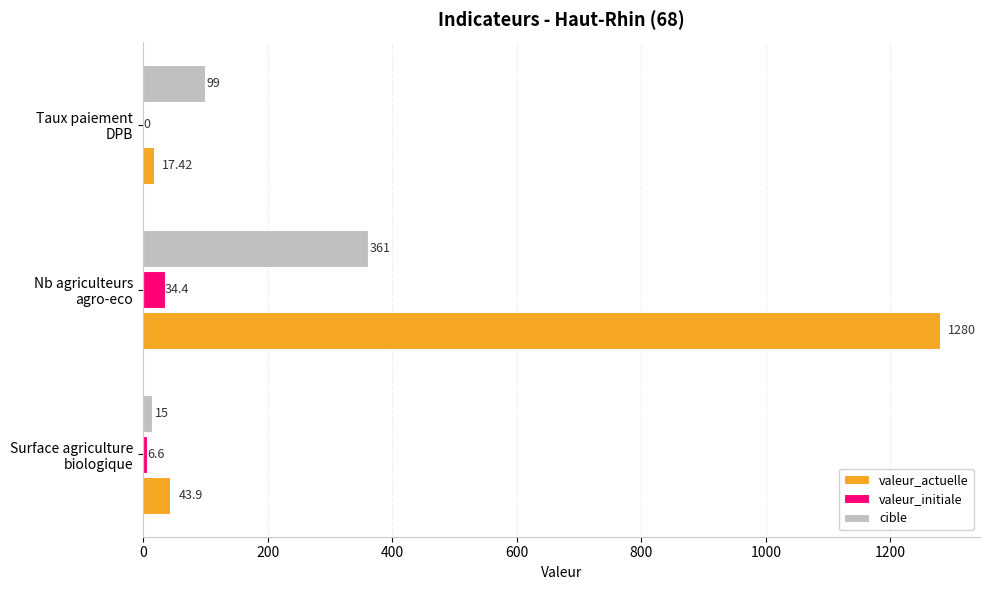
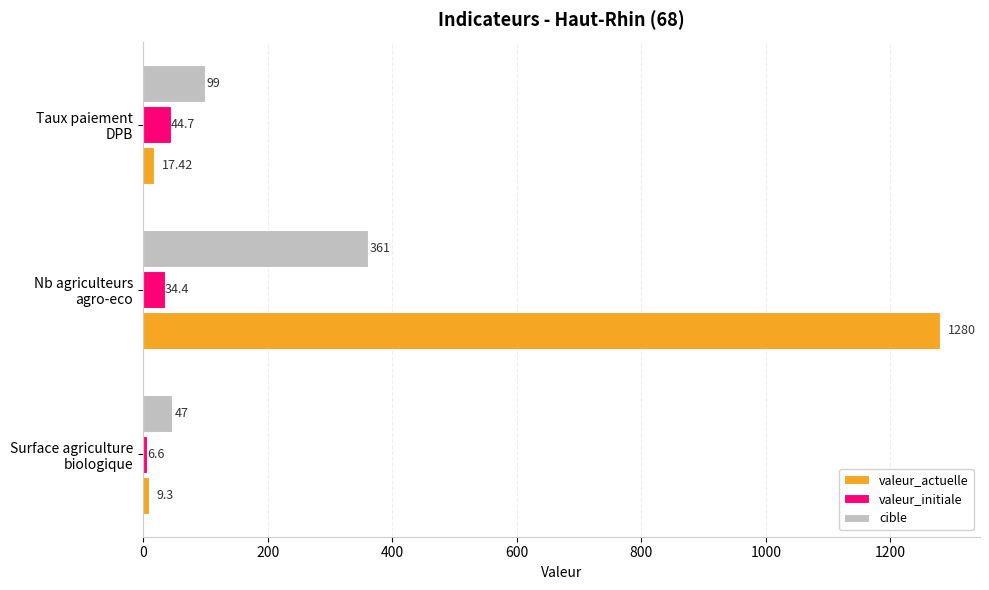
valeur_initiale, Taux paiement DPB: 0 -> 44.7
cible, Surface agriculture biologique: 15 -> 47
valeur_actuelle, Surface agriculture biologique: 43.9 -> 9.3
